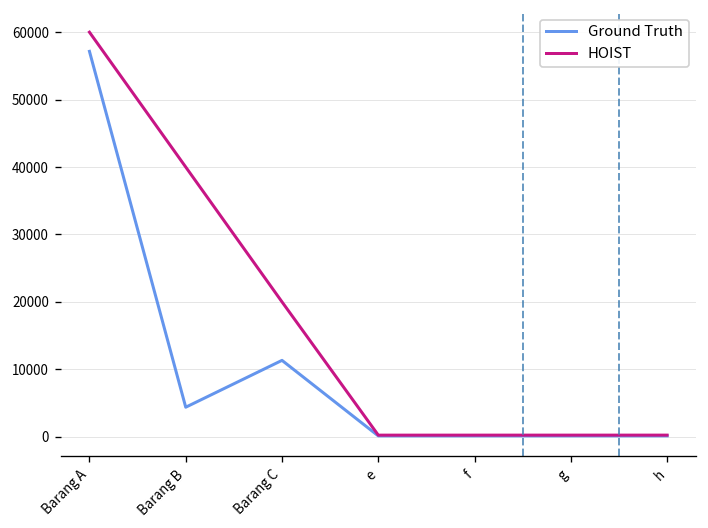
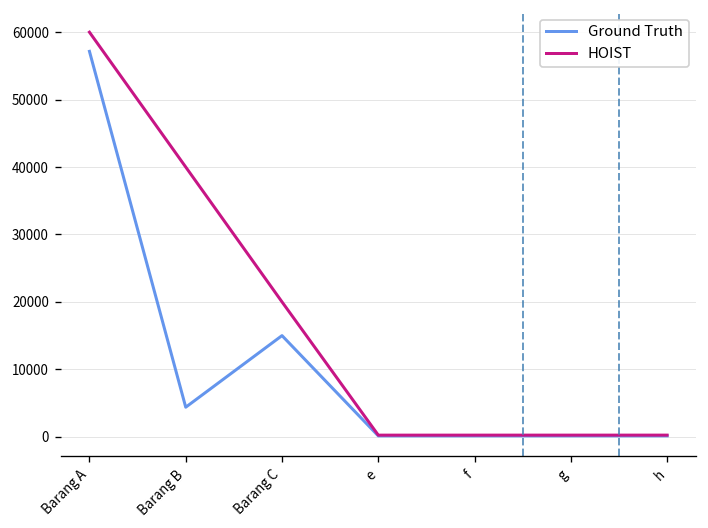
Ground Truth, Barang C: 11000 -> 15000
